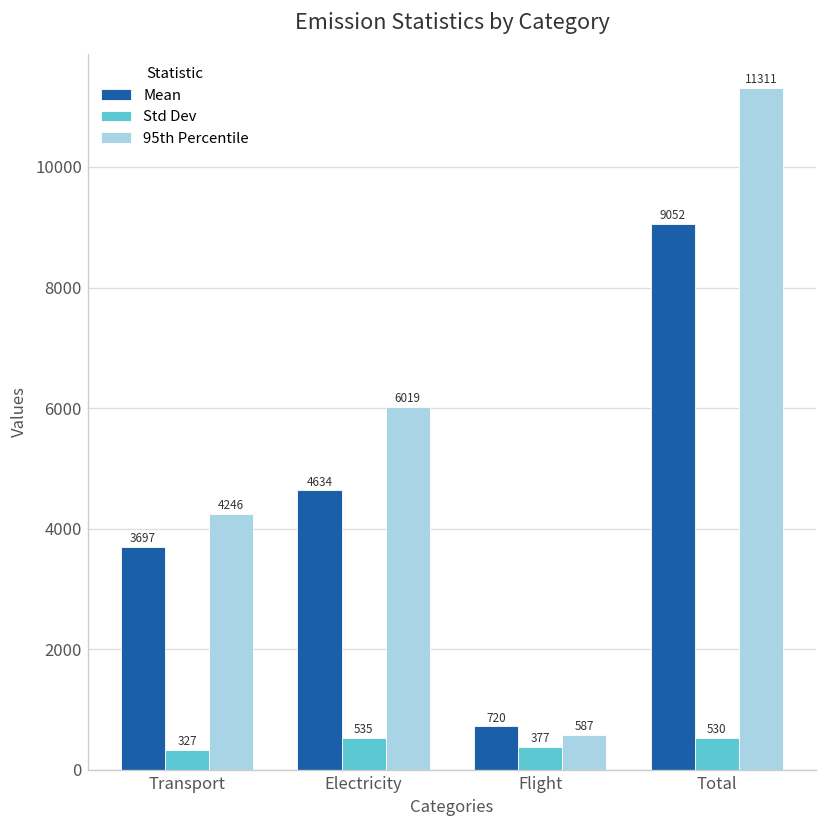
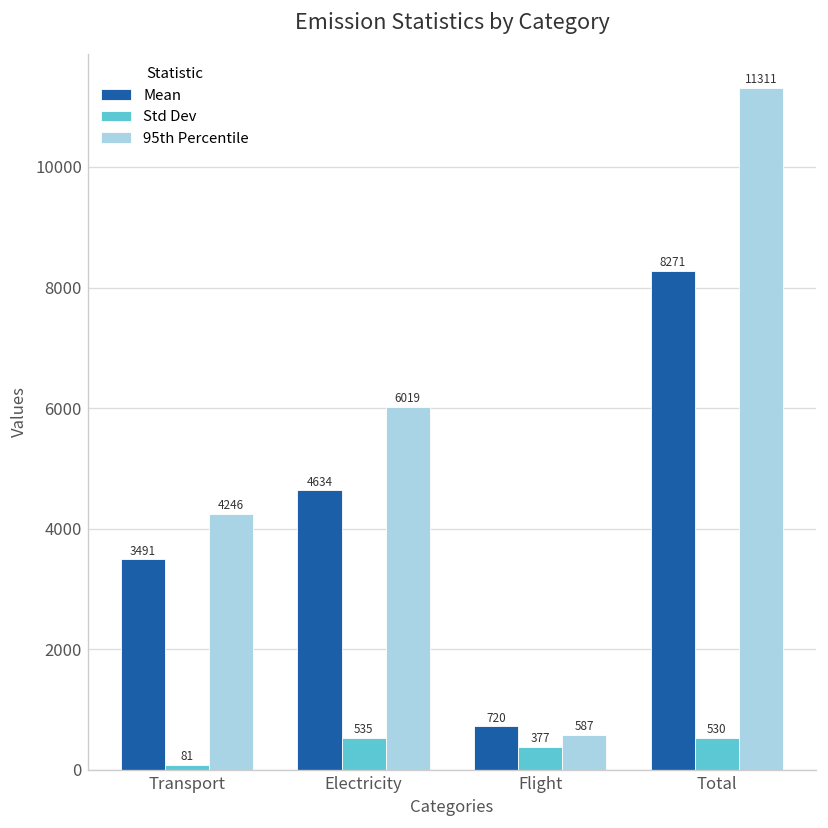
Mean, Transport: 3697 -> 3491
Std Dev, Transport: 327 -> 81
Mean, Total: 9052 -> 8271
